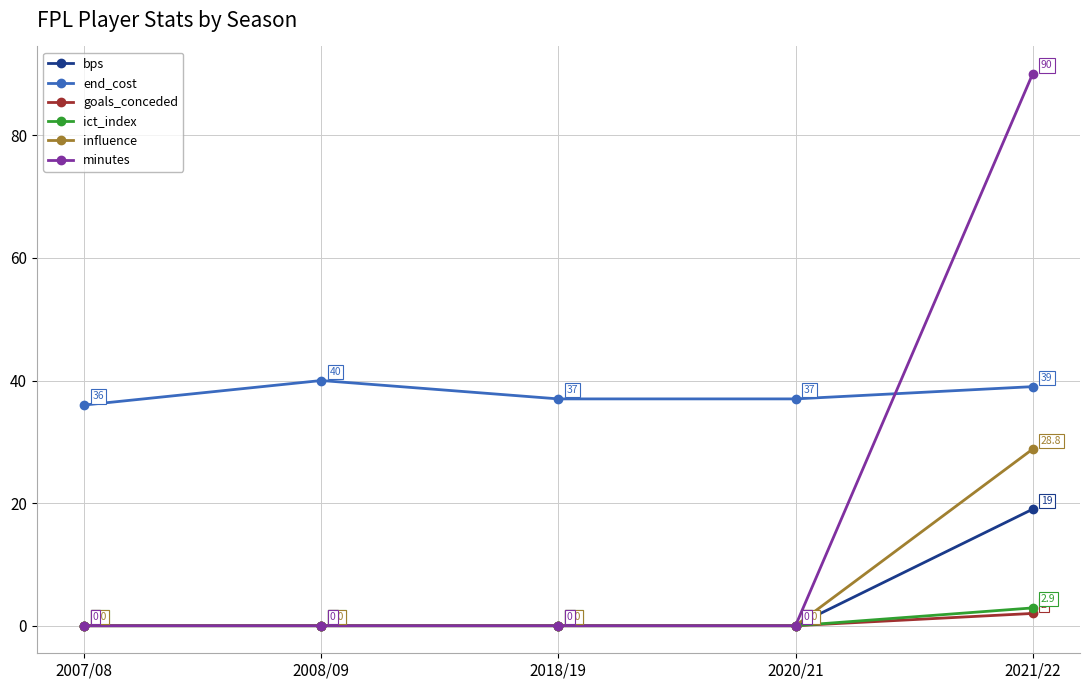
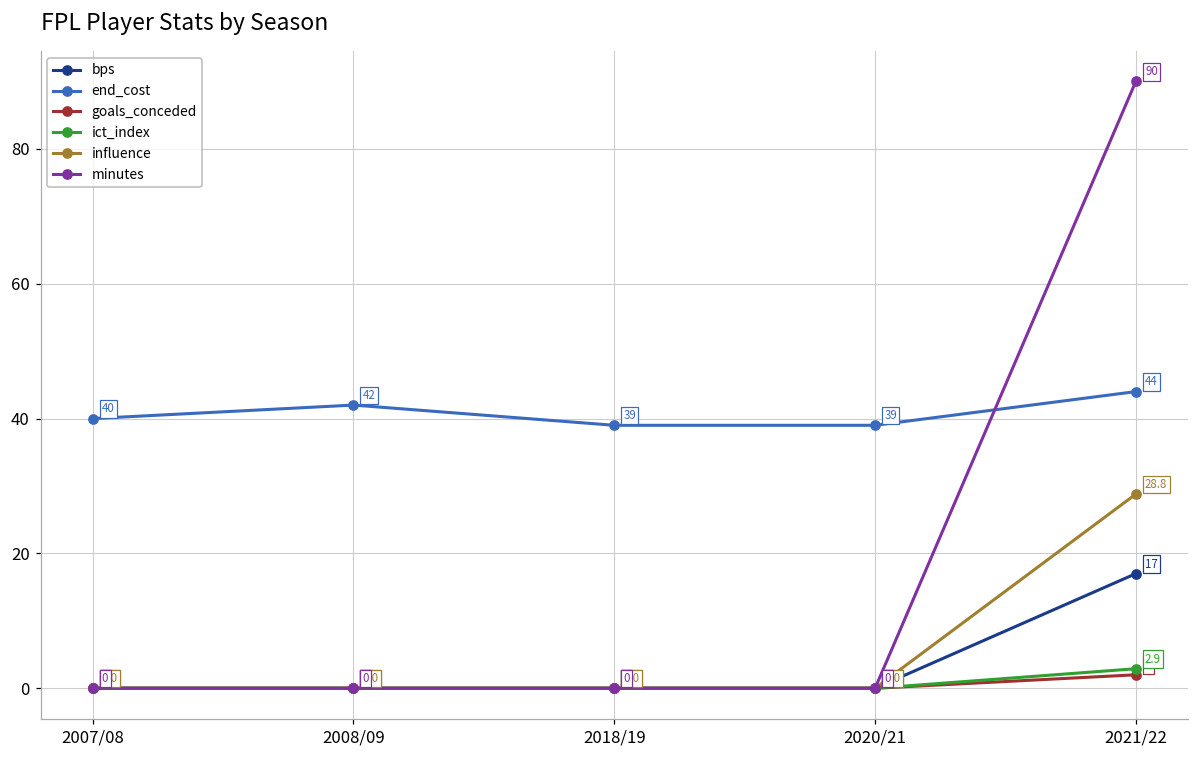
end_cost, 2007/08: 36 -> 40
end_cost, 2008/09: 40 -> 42
end_cost, 2018/19: 37 -> 39
end_cost, 2020/21: 37 -> 39
bps, 2021/22: 19 -> 17
end_cost, 2021/22: 39 -> 44
